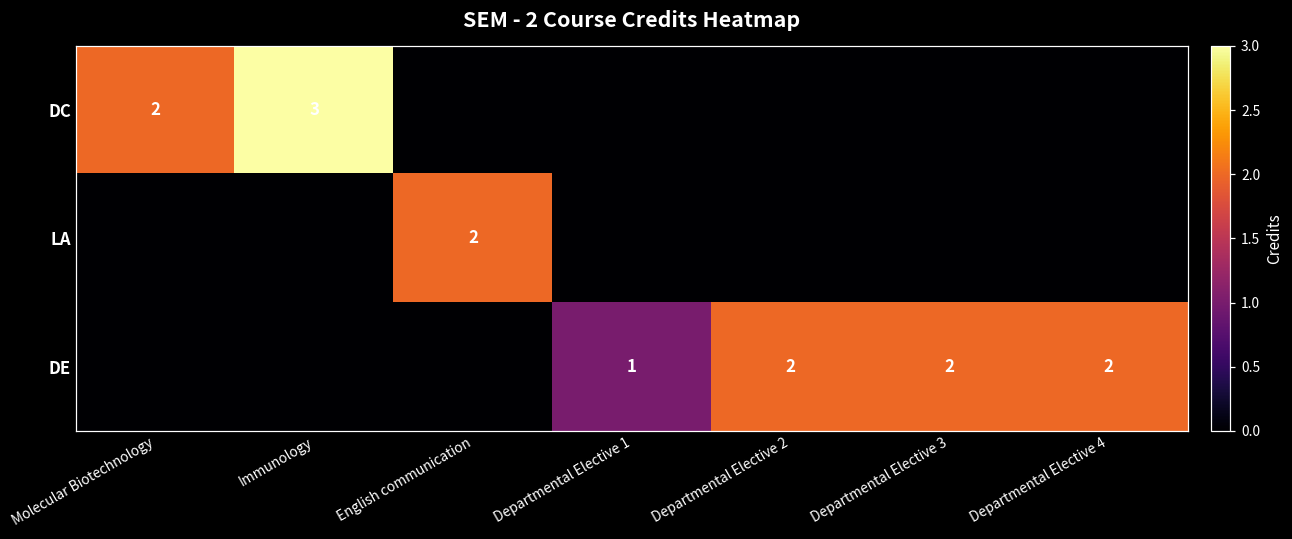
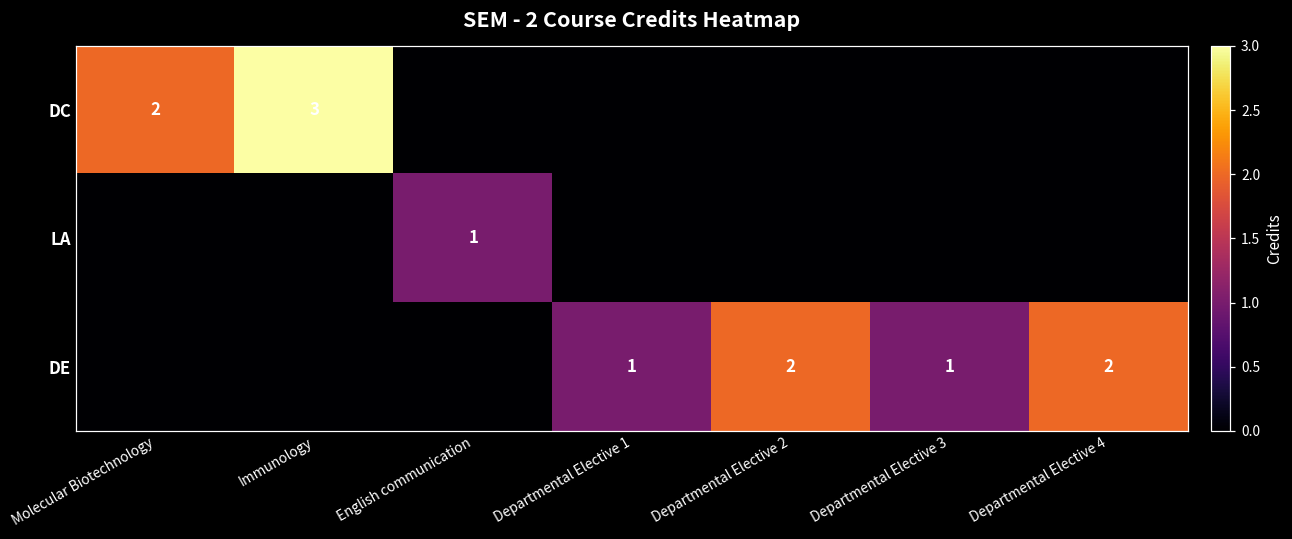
LA, English communication: 2 -> 1
DE, Departmental Elective 3: 2 -> 1
